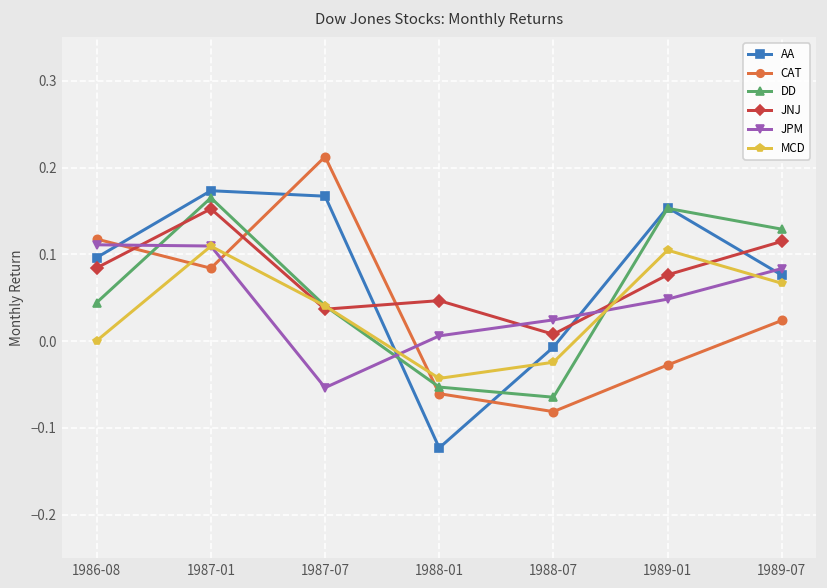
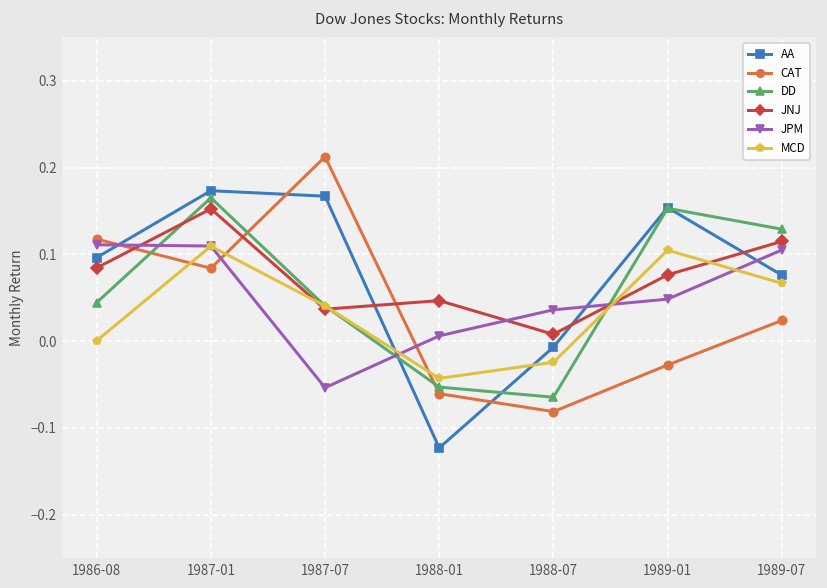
JPM, 1988-07: 0.02 -> 0.04
JPM, 1989-07: 0.08 -> 0.11
